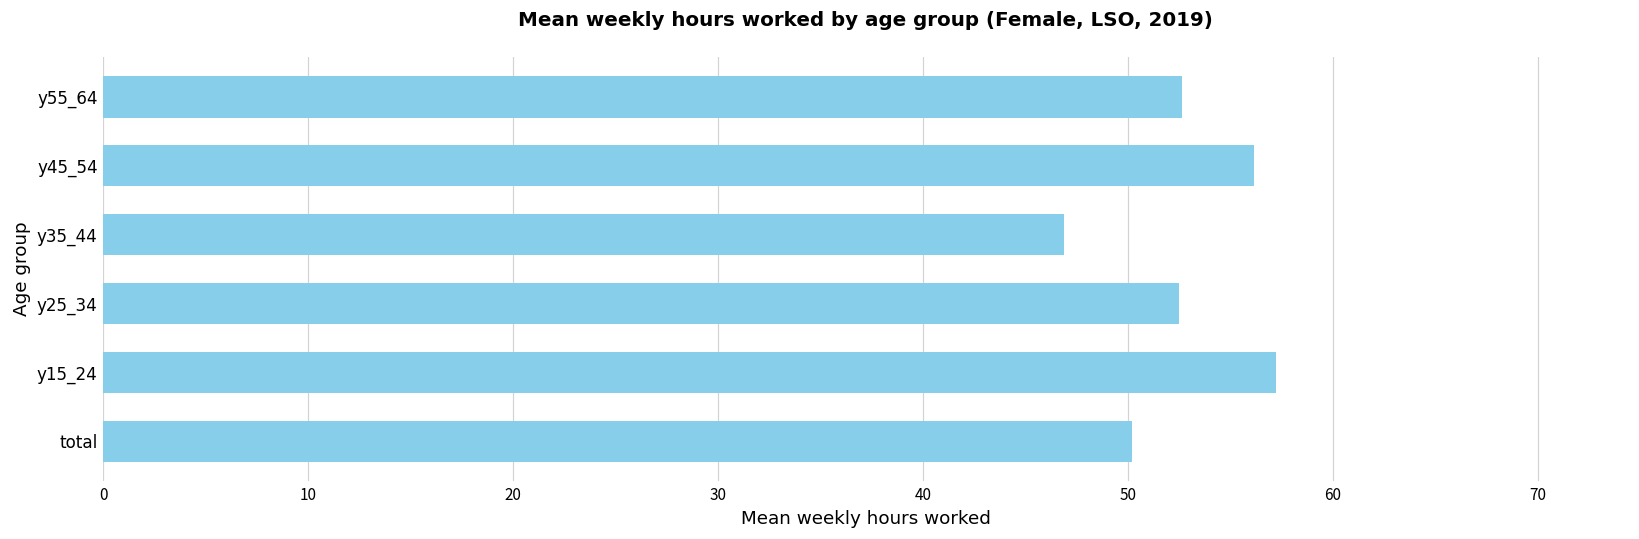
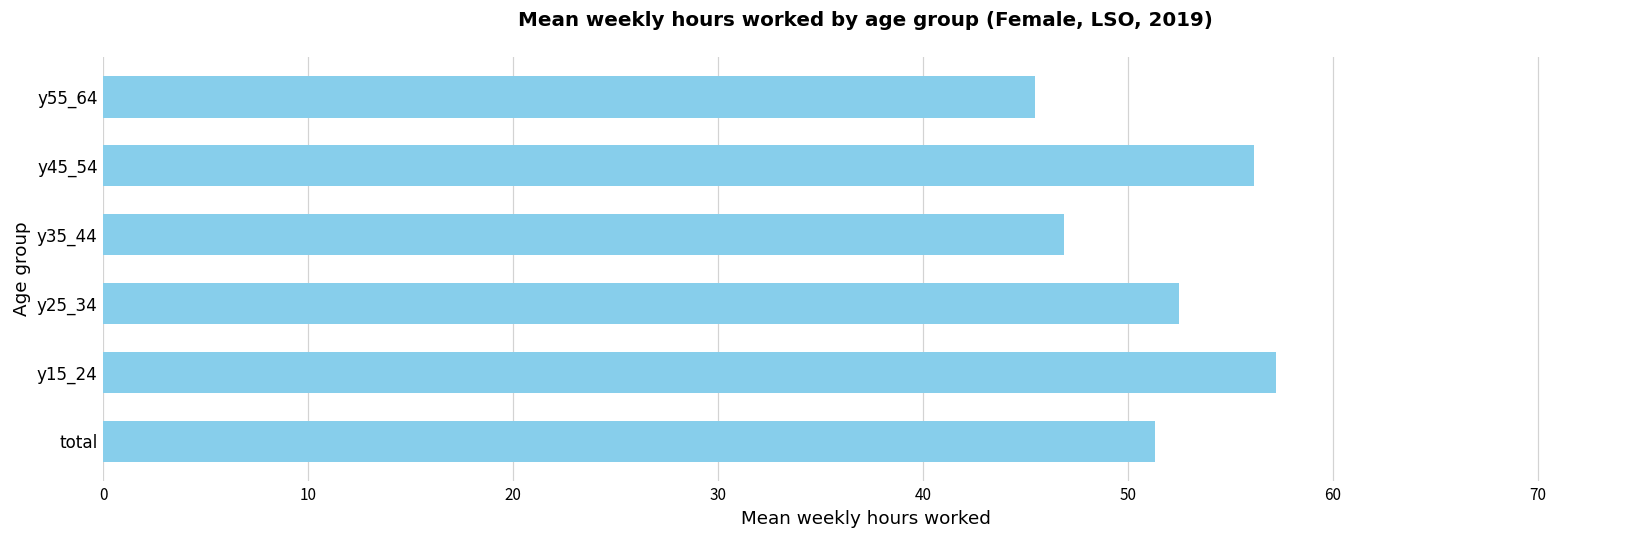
y55_64: 52.6 -> 45.5
total: 50.2 -> 51.3
